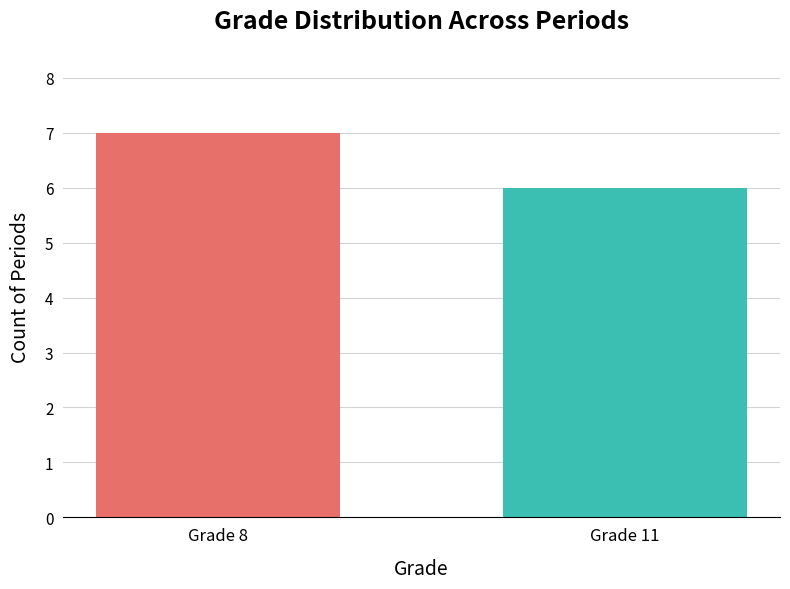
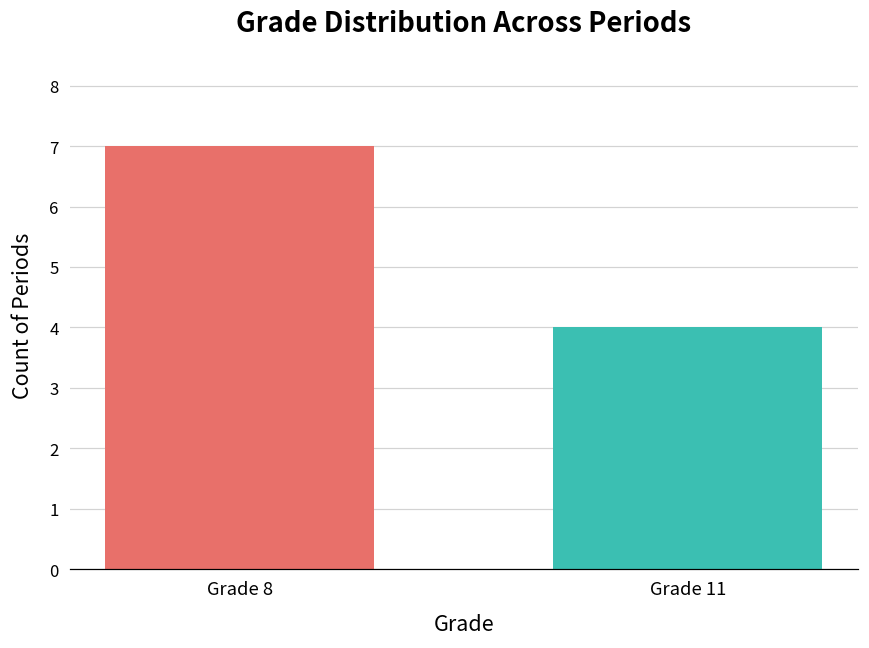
Grade 11: 6 -> 4
